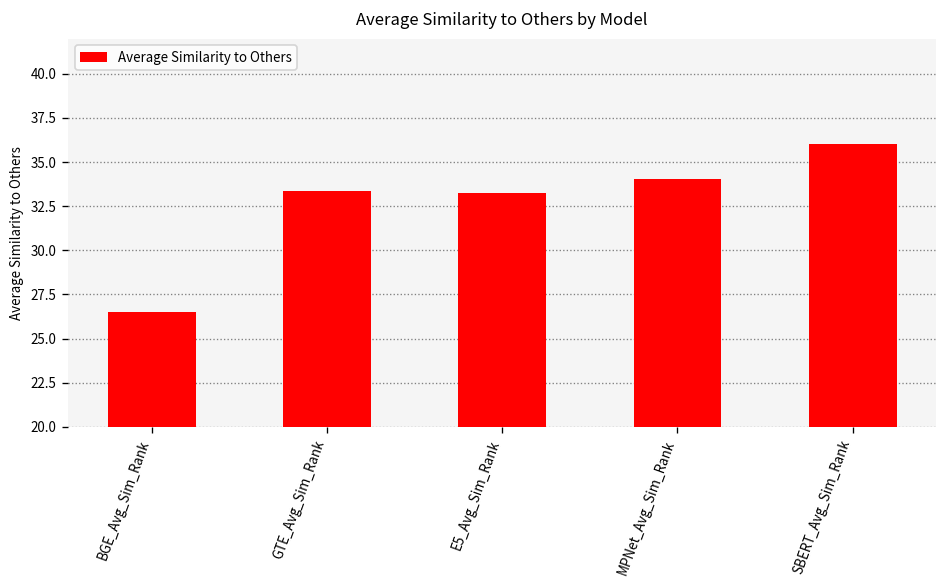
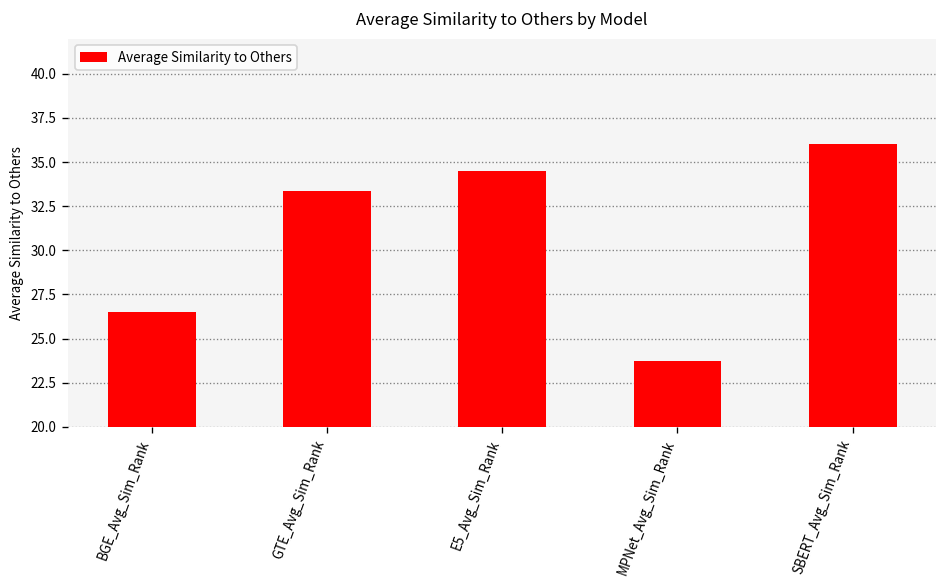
E5_Avg_Sim_Rank: 33.2 -> 34.5
MPNet_Avg_Sim_Rank: 34.0 -> 23.7
